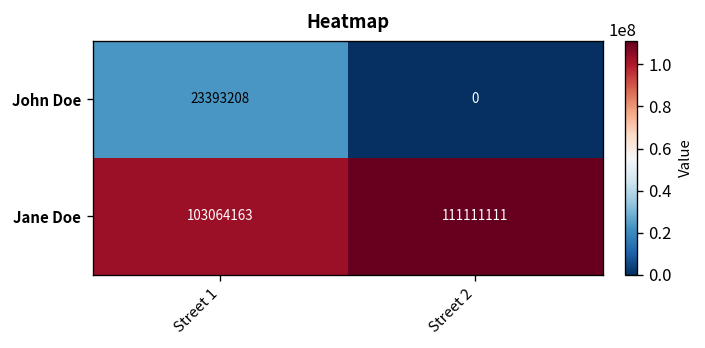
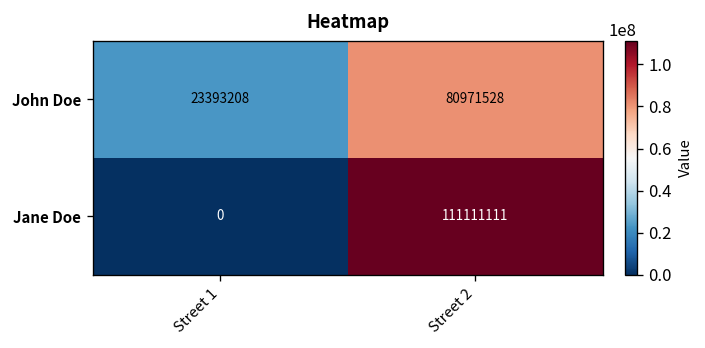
John Doe, Street 2: 0 -> 80971528
Jane Doe, Street 1: 103064163 -> 0
